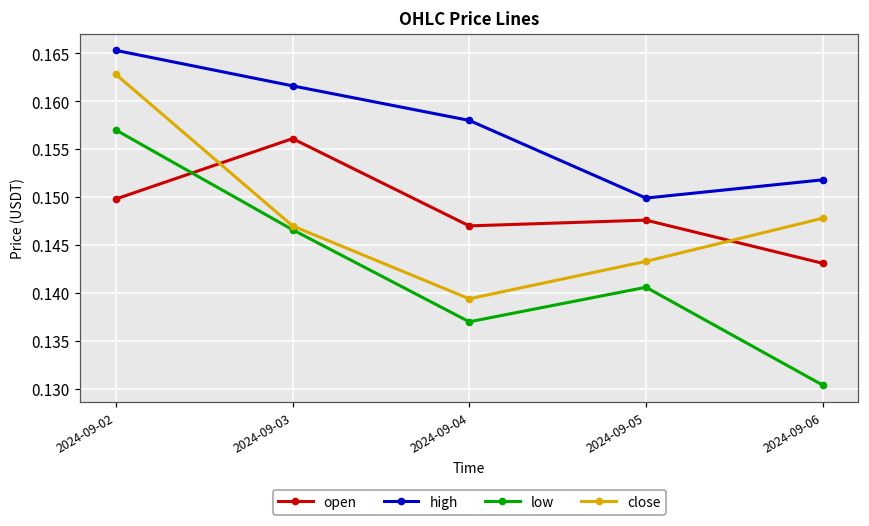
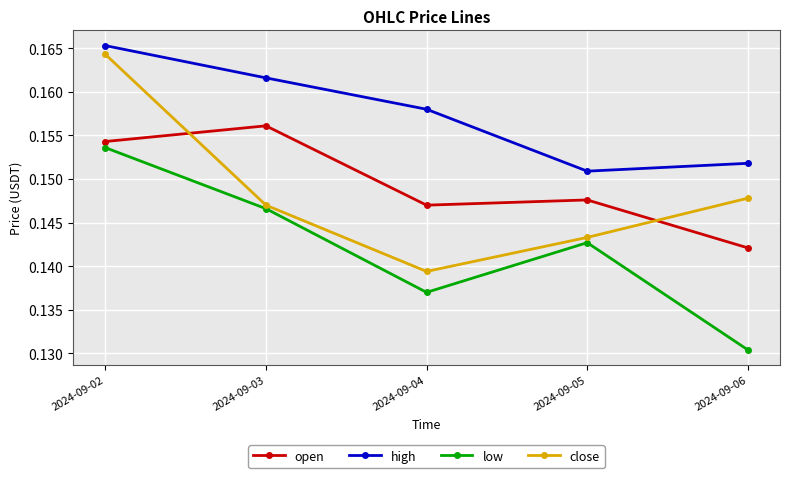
open, 2024-09-02: 0.150 -> 0.154
low, 2024-09-02: 0.157 -> 0.154
close, 2024-09-02: 0.163 -> 0.164
high, 2024-09-05: 0.150 -> 0.151
low, 2024-09-05: 0.141 -> 0.143
open, 2024-09-06: 0.143 -> 0.142
